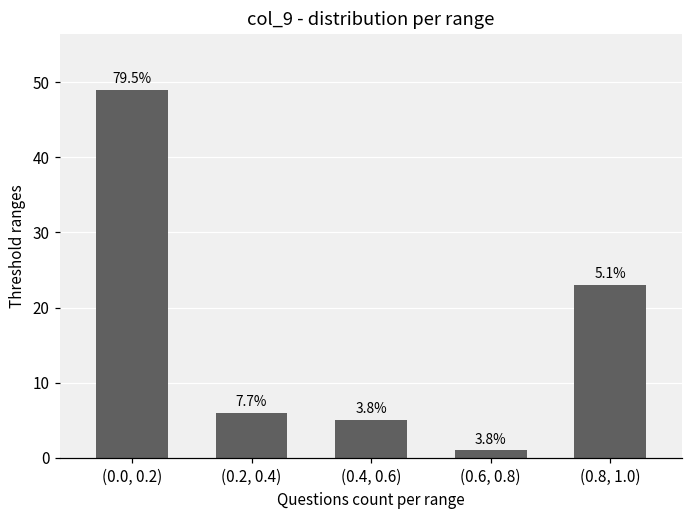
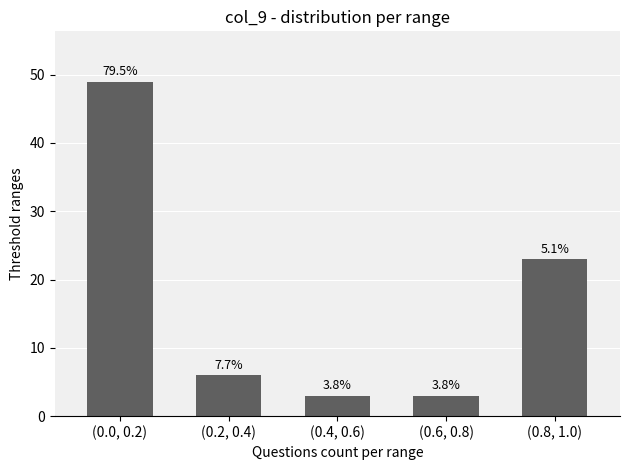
(0.4, 0.6): 5 -> 3
(0.6, 0.8): 1 -> 3
